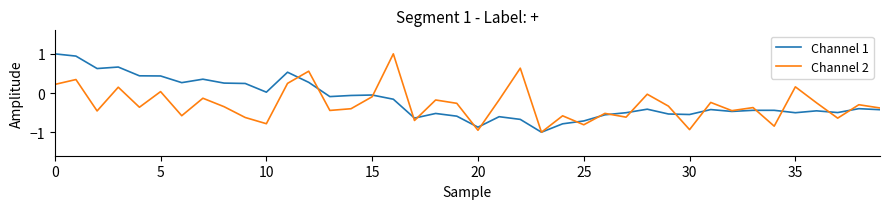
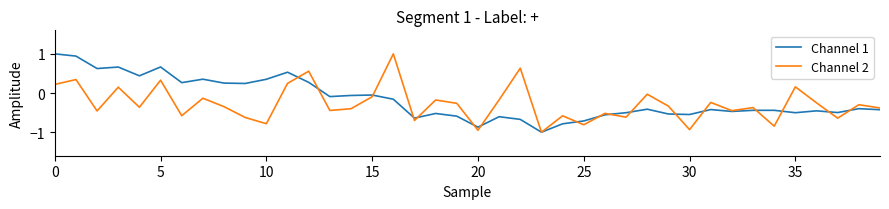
Channel 1, 5: 0.4 -> 0.7
Channel 2, 5: 0.0 -> 0.3
Channel 1, 10: 0.0 -> 0.4
